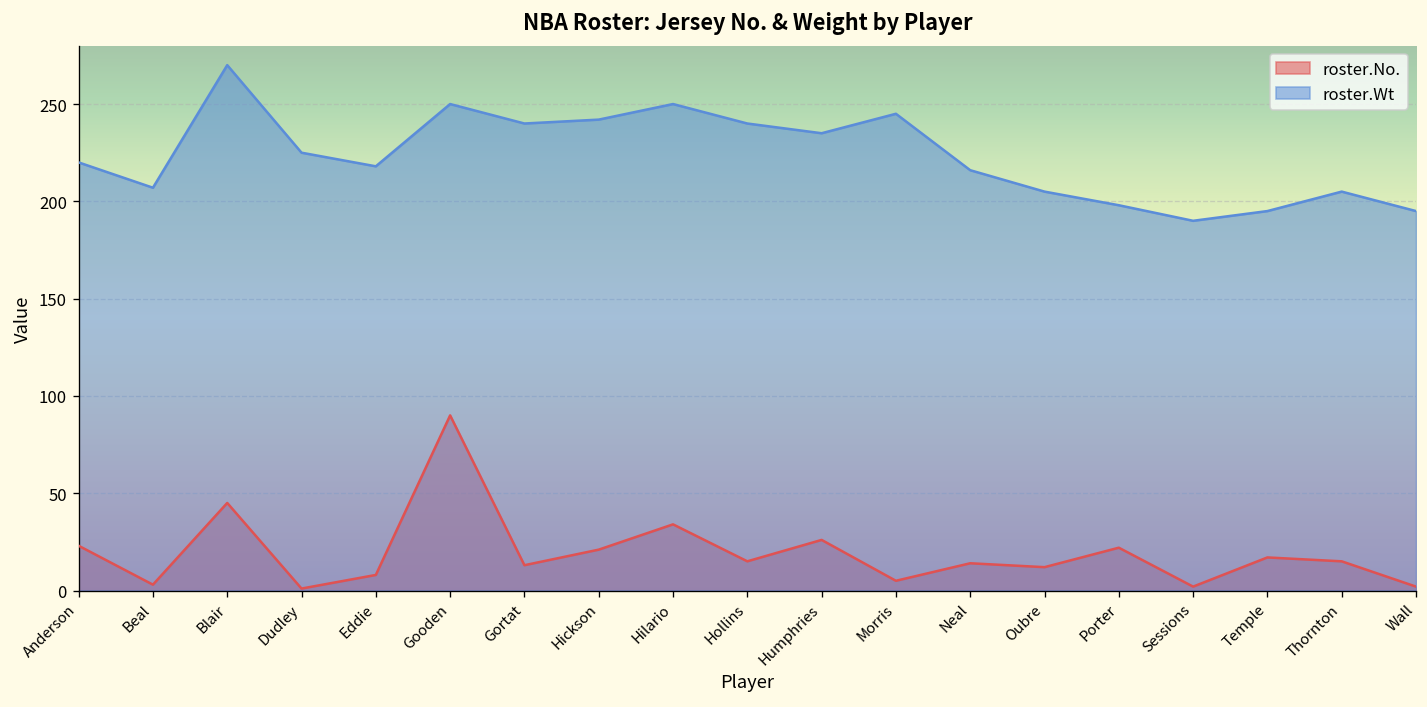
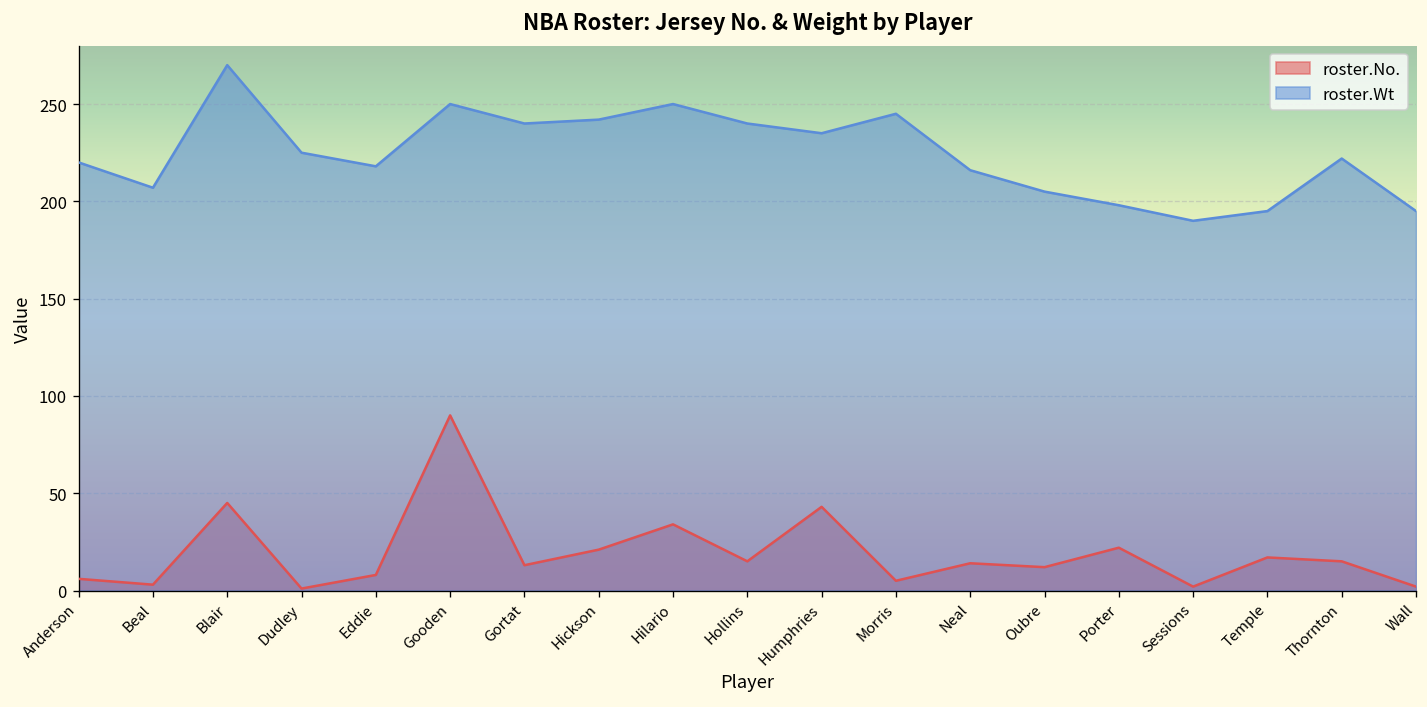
roster.No., Anderson: 23 -> 6
roster.No., Humphries: 26 -> 43
roster.Wt, Thornton: 205 -> 222
